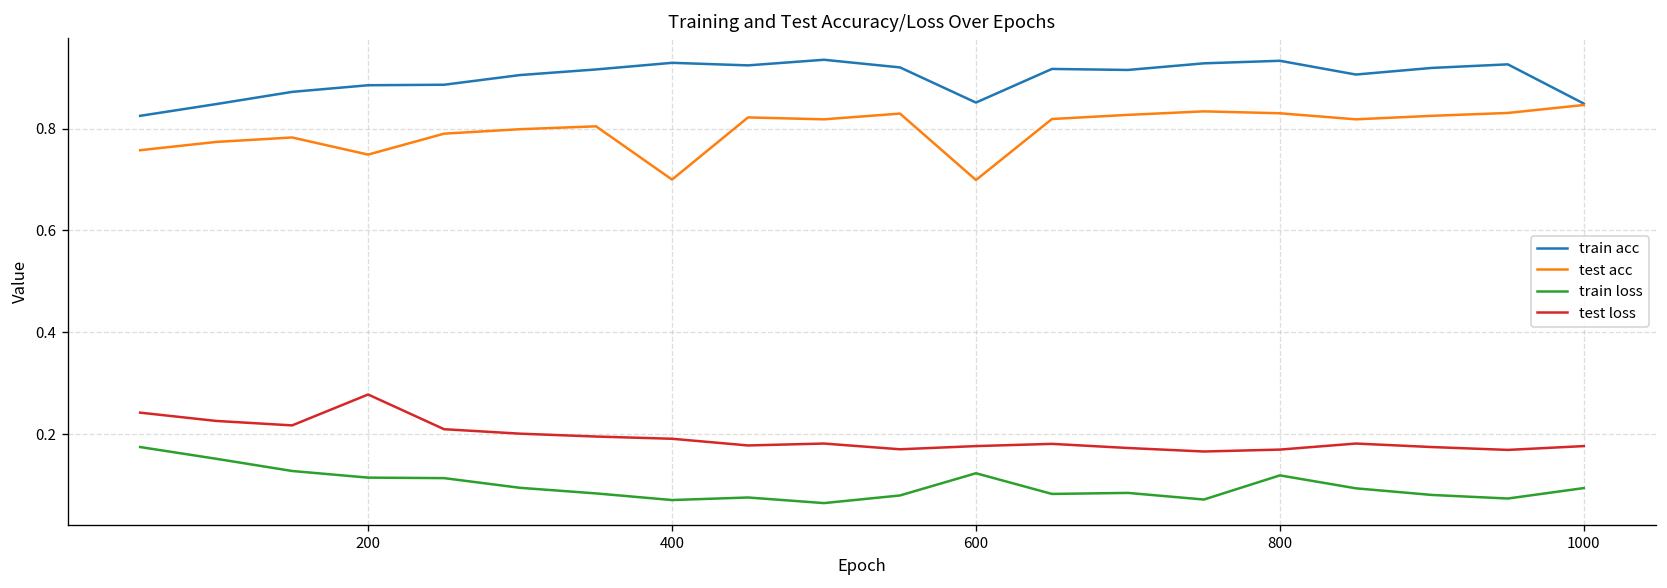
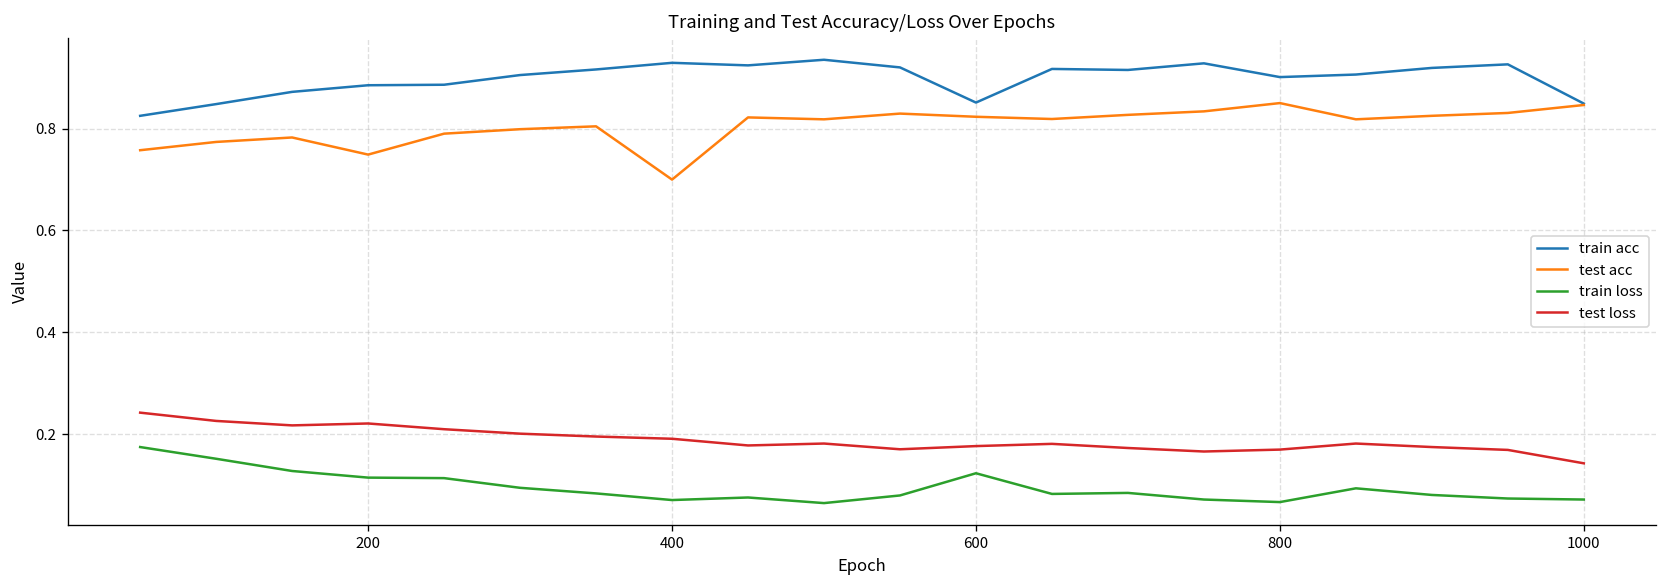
test loss, 200: 0.28 -> 0.22
test acc, 600: 0.70 -> 0.82
train acc, 800: 0.93 -> 0.90
test acc, 800: 0.83 -> 0.85
train loss, 800: 0.12 -> 0.07
train loss, 1000: 0.09 -> 0.07
test loss, 1000: 0.18 -> 0.14
